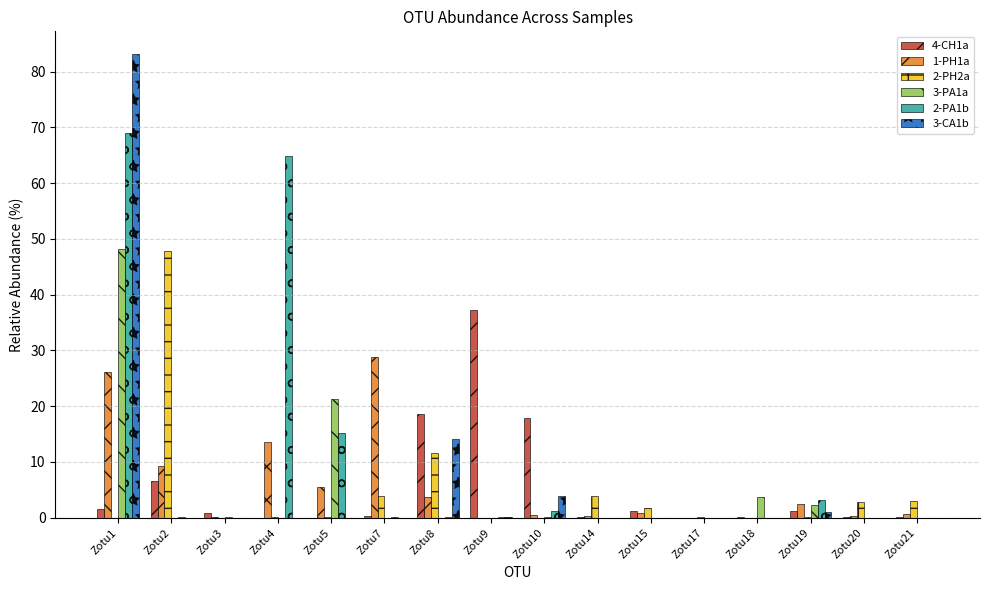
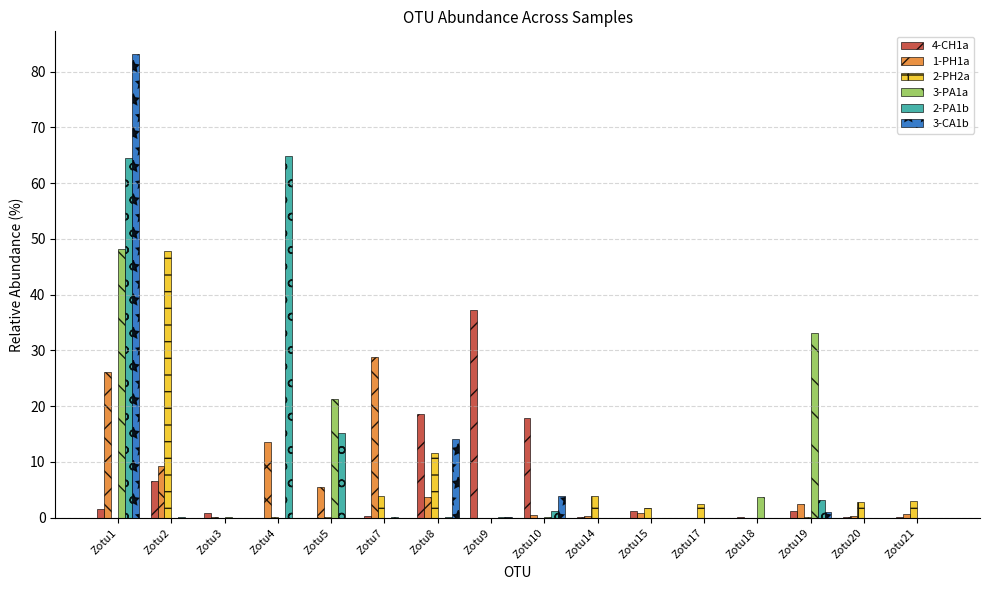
2-PA1b, Zotu1: 69 -> 65
2-PH2a, Zotu17: 0 -> 2
3-PA1a, Zotu19: 2 -> 33
